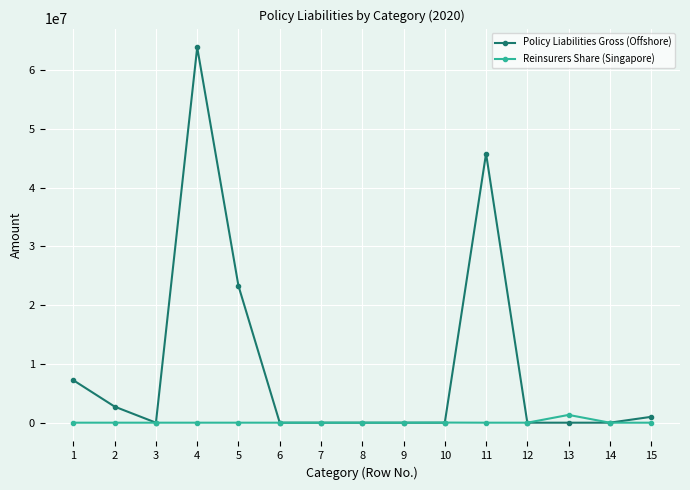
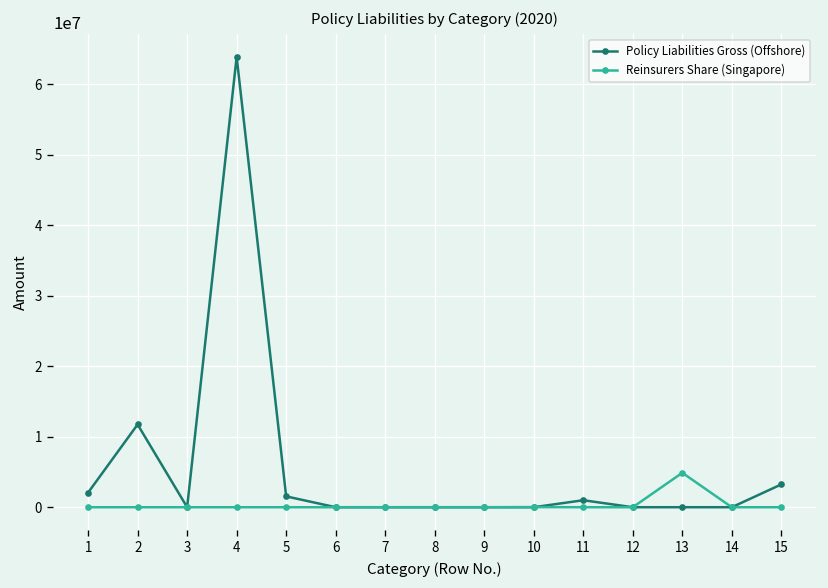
Policy Liabilities Gross (Offshore), 1: 7000000 -> 2000000
Policy Liabilities Gross (Offshore), 2: 3000000 -> 12000000
Policy Liabilities Gross (Offshore), 5: 23000000 -> 2000000
Policy Liabilities Gross (Offshore), 11: 46000000 -> 1000000
Reinsurers Share (Singapore), 13: 1000000 -> 5000000
Policy Liabilities Gross (Offshore), 15: 1000000 -> 3000000
